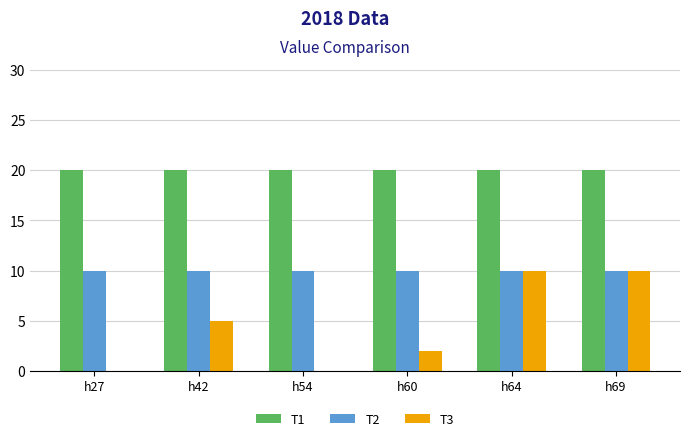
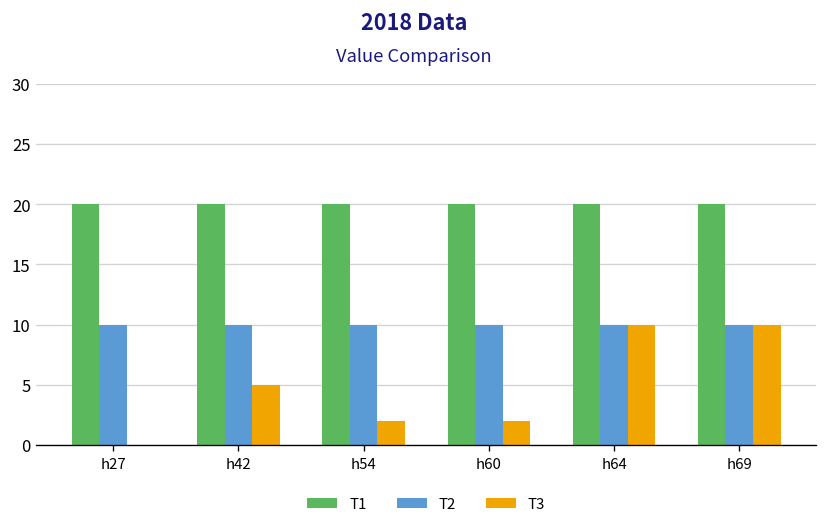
T3, h54: 0 -> 2
